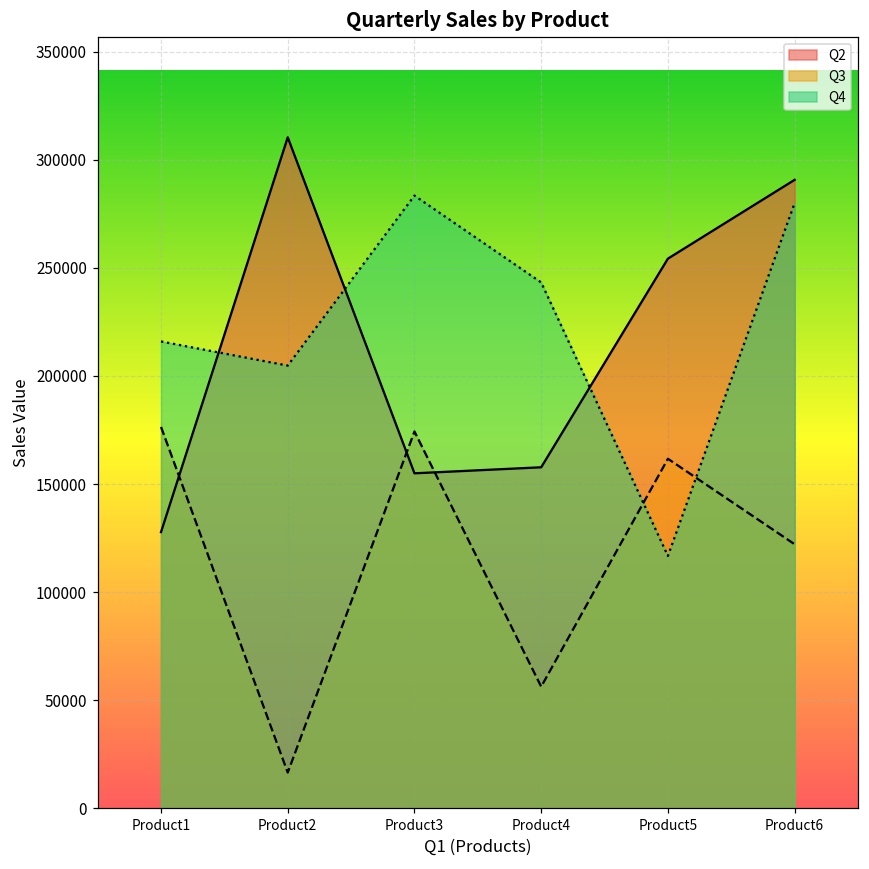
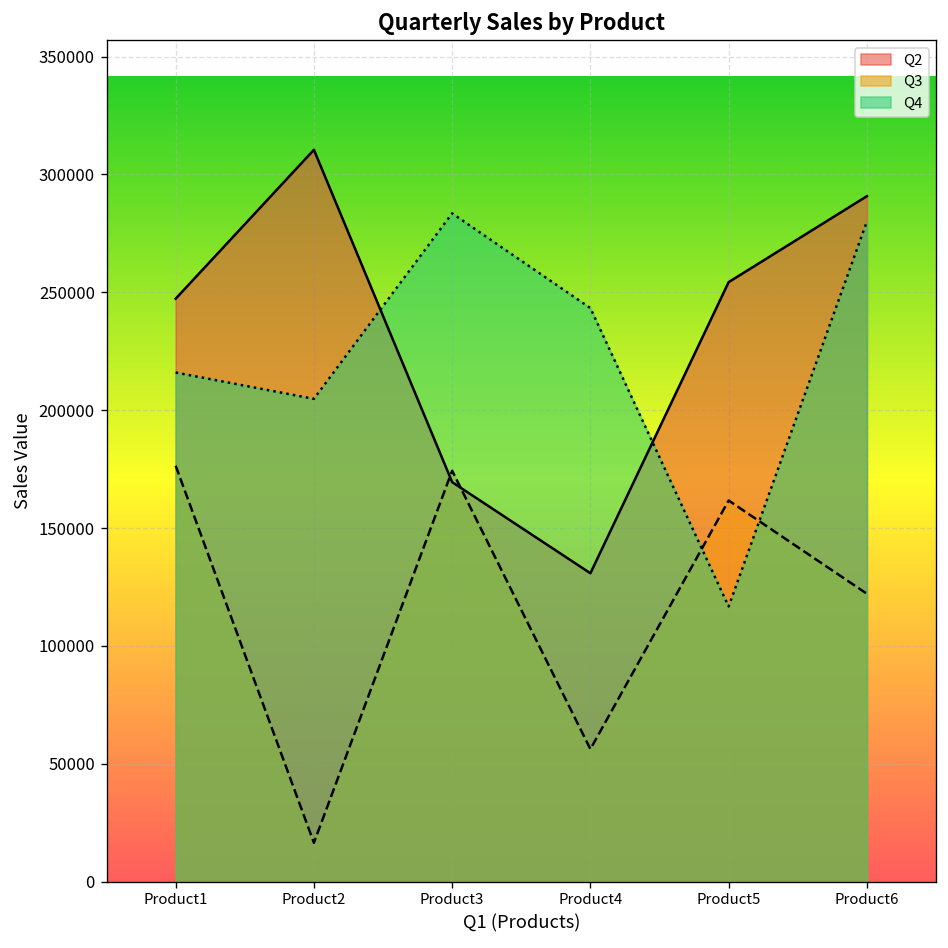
Q2, Product1: 128000 -> 247000
Q2, Product3: 155000 -> 169000
Q2, Product4: 158000 -> 131000
